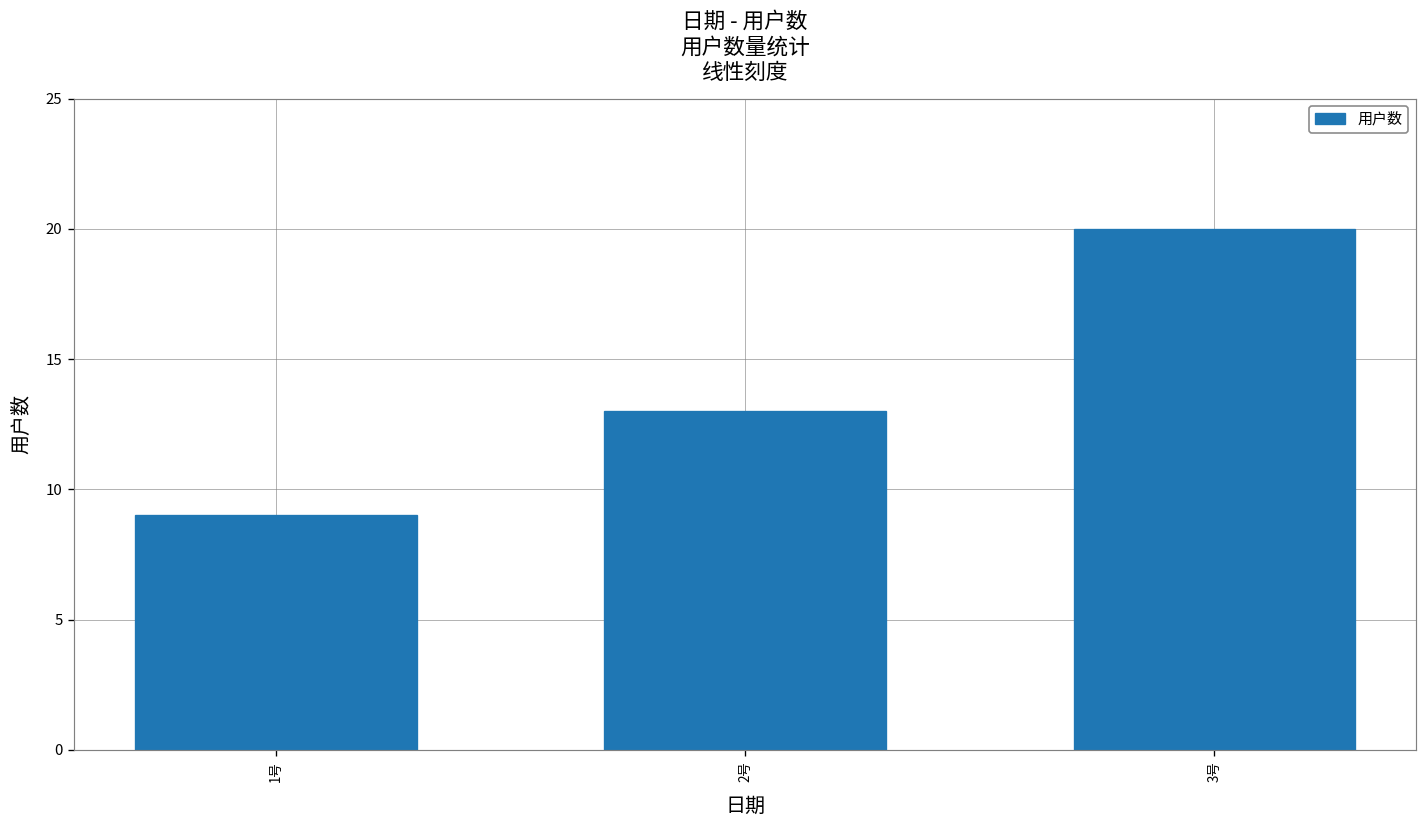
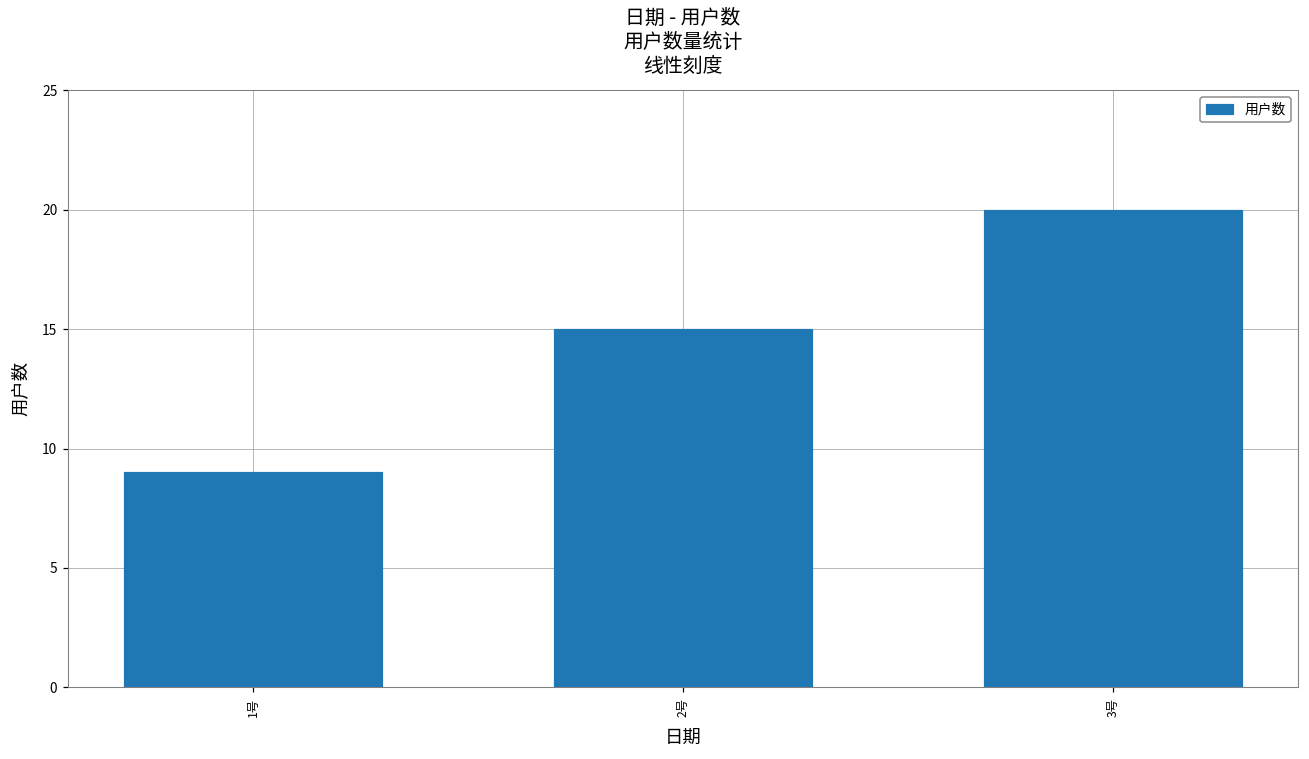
2号: 13 -> 15
